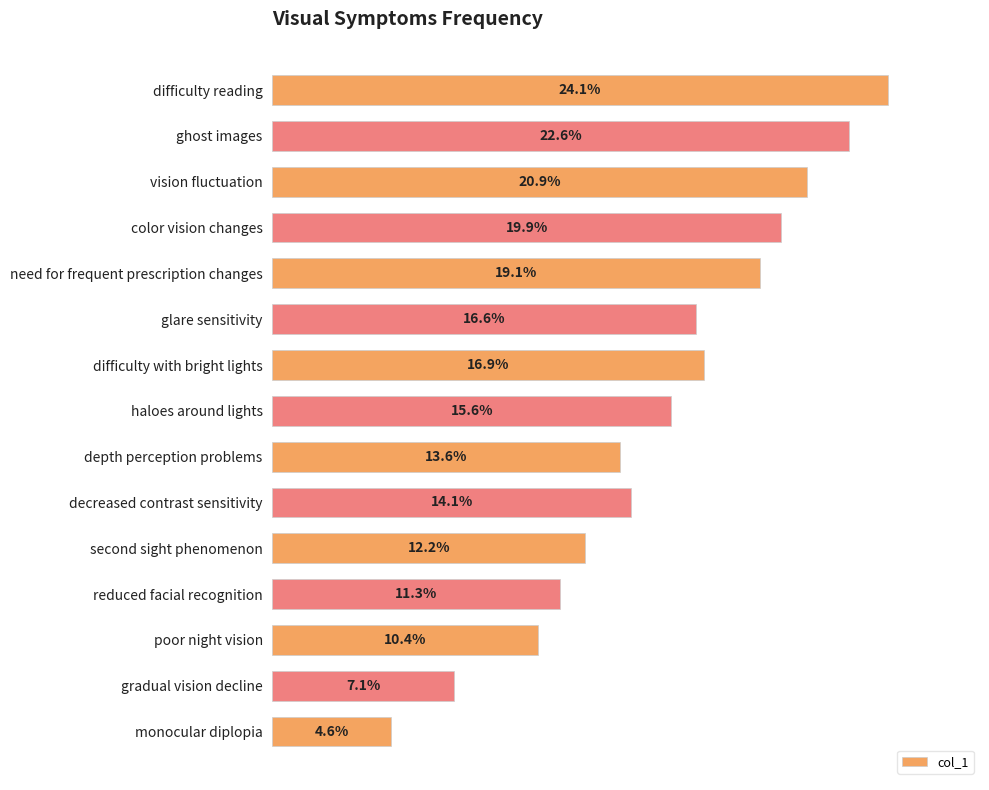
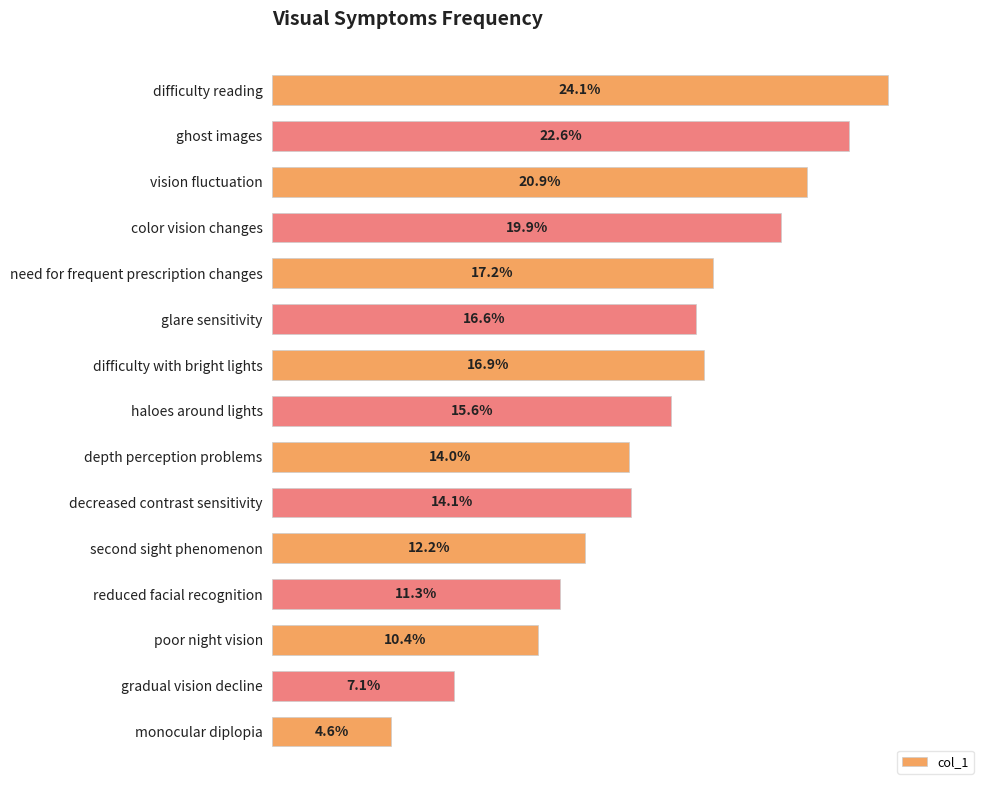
need for frequent prescription changes: 19.1% -> 17.2%
depth perception problems: 13.6% -> 14.0%
